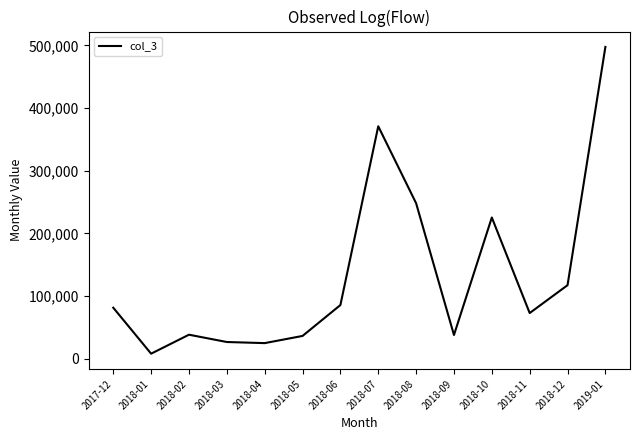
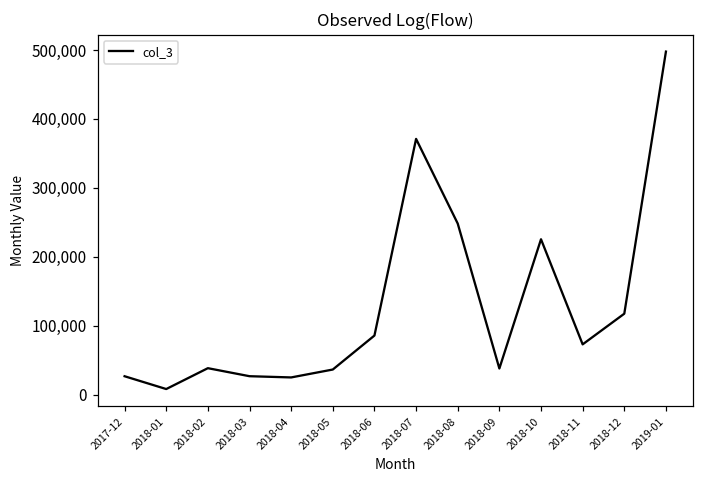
2017-12: 80,000 -> 30,000
